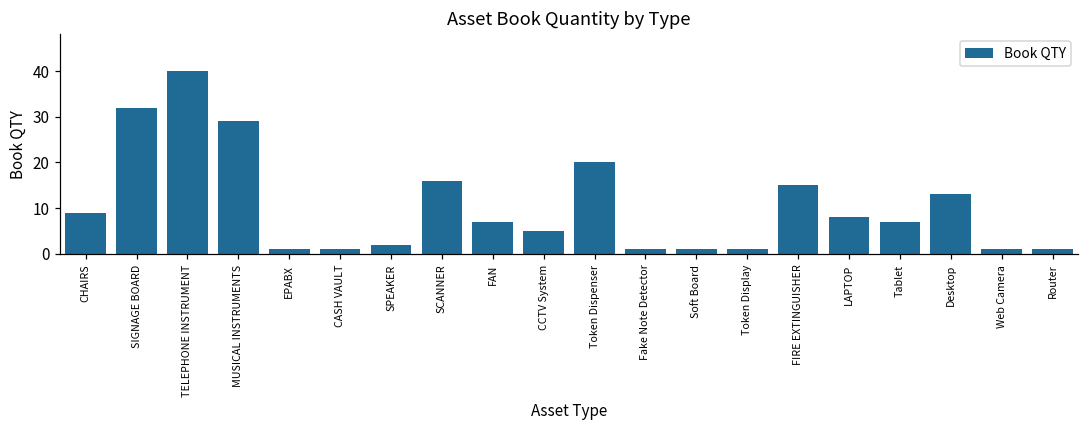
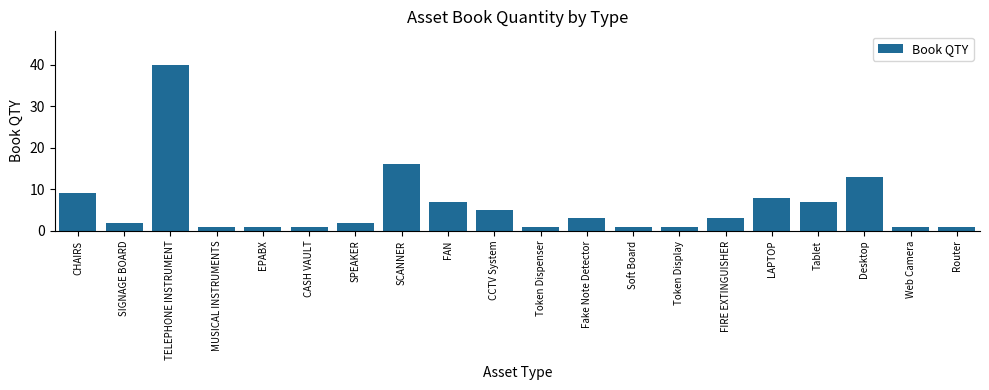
SIGNAGE BOARD: 32 -> 2
MUSICAL INSTRUMENTS: 29 -> 1
Token Dispenser: 20 -> 1
Fake Note Detector: 1 -> 3
FIRE EXTINGUISHER: 15 -> 3
